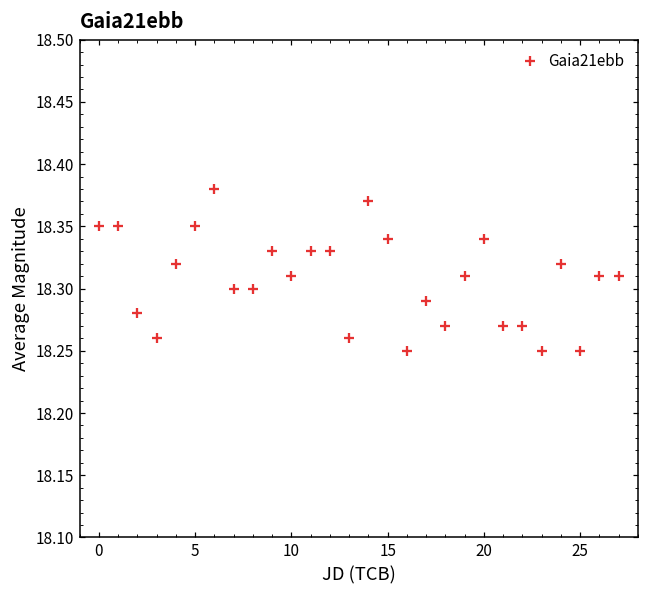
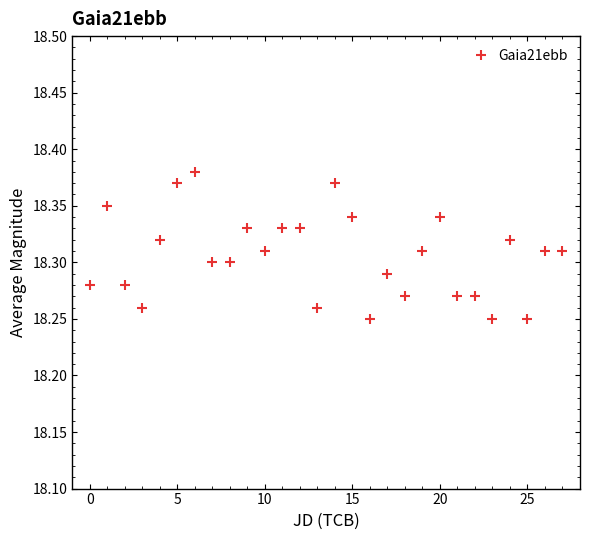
0: 18.35 -> 18.28
5: 18.35 -> 18.37
